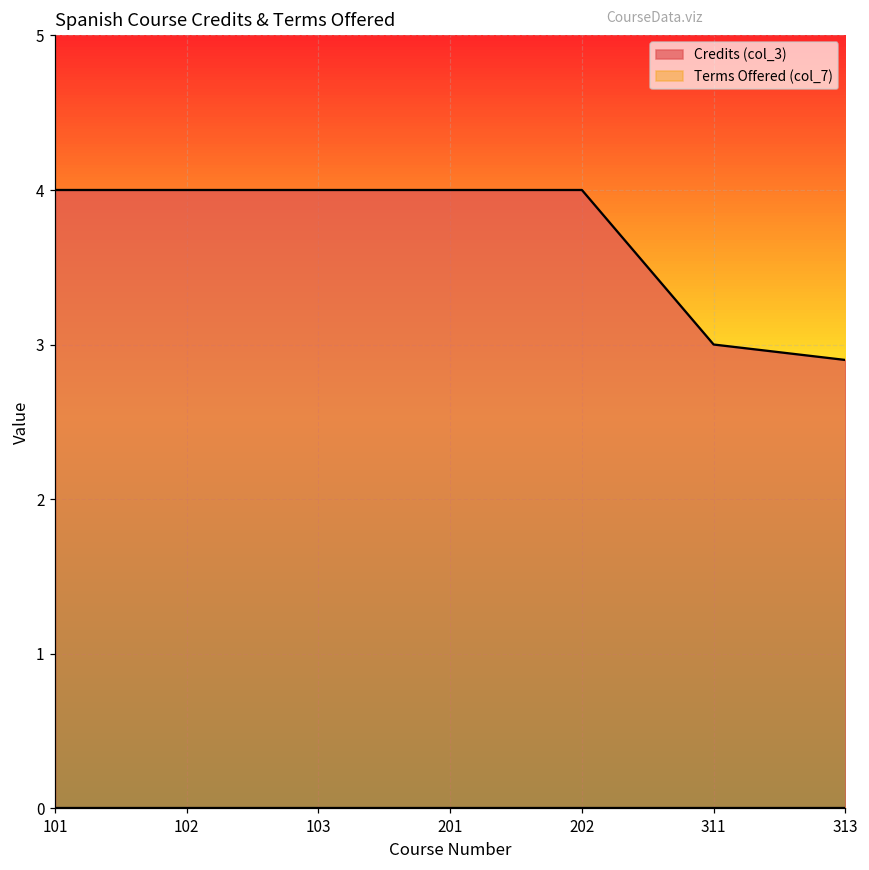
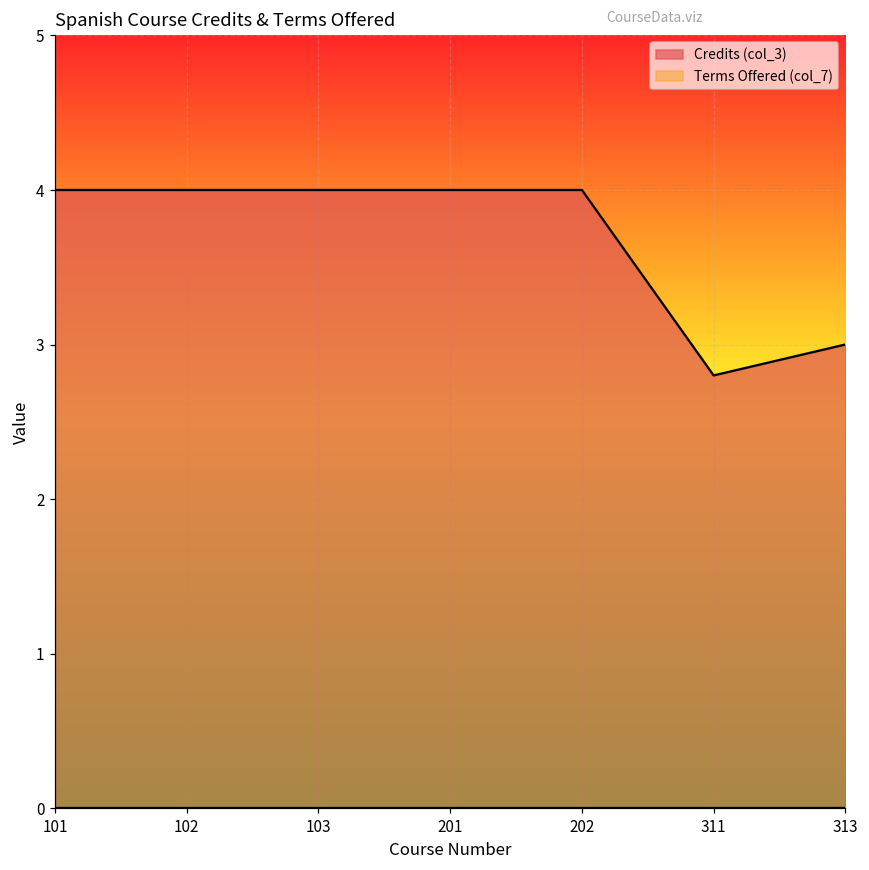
Credits (col_3), 311: 3.0 -> 2.8
Credits (col_3), 313: 2.9 -> 3.0
